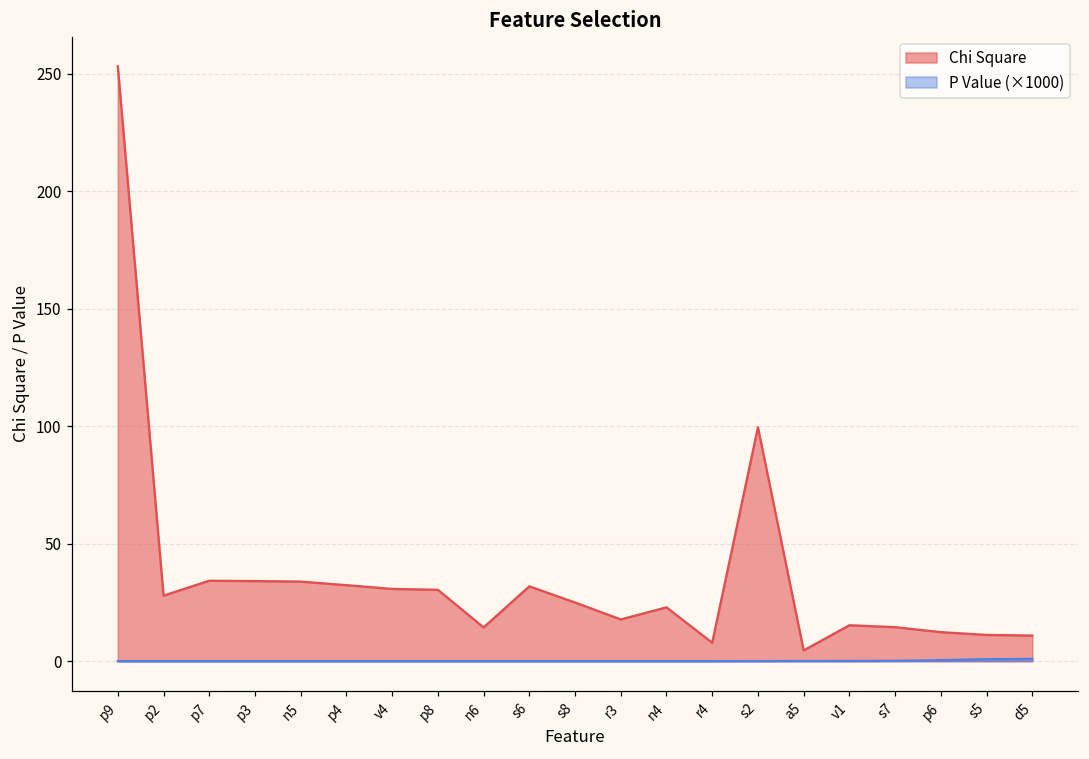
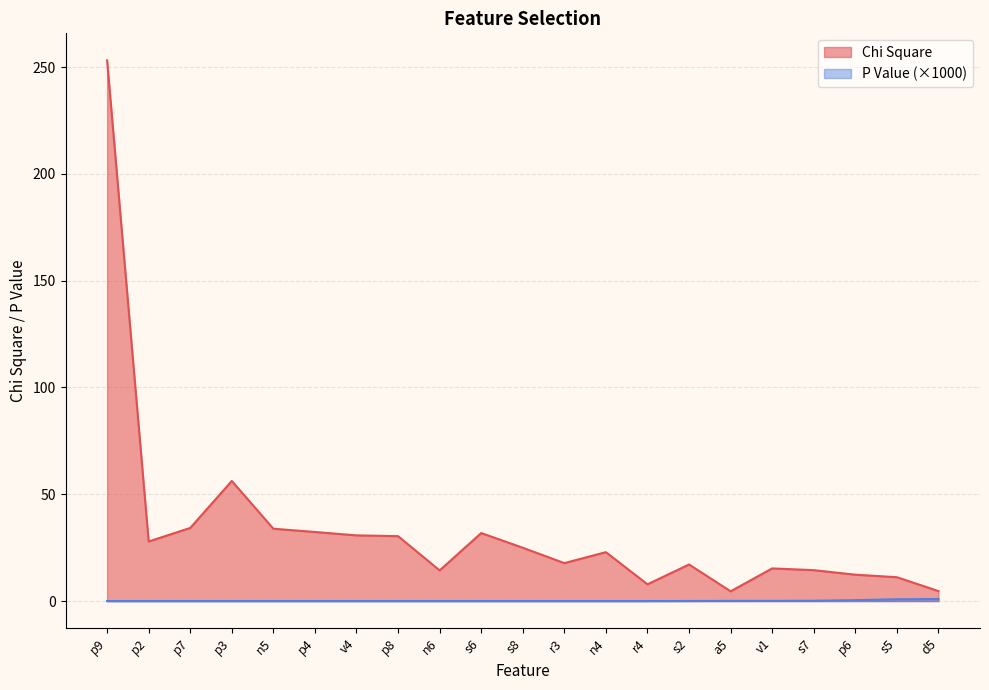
Chi Square, p3: 34 -> 56
Chi Square, s2: 100 -> 17
Chi Square, d5: 11 -> 5
